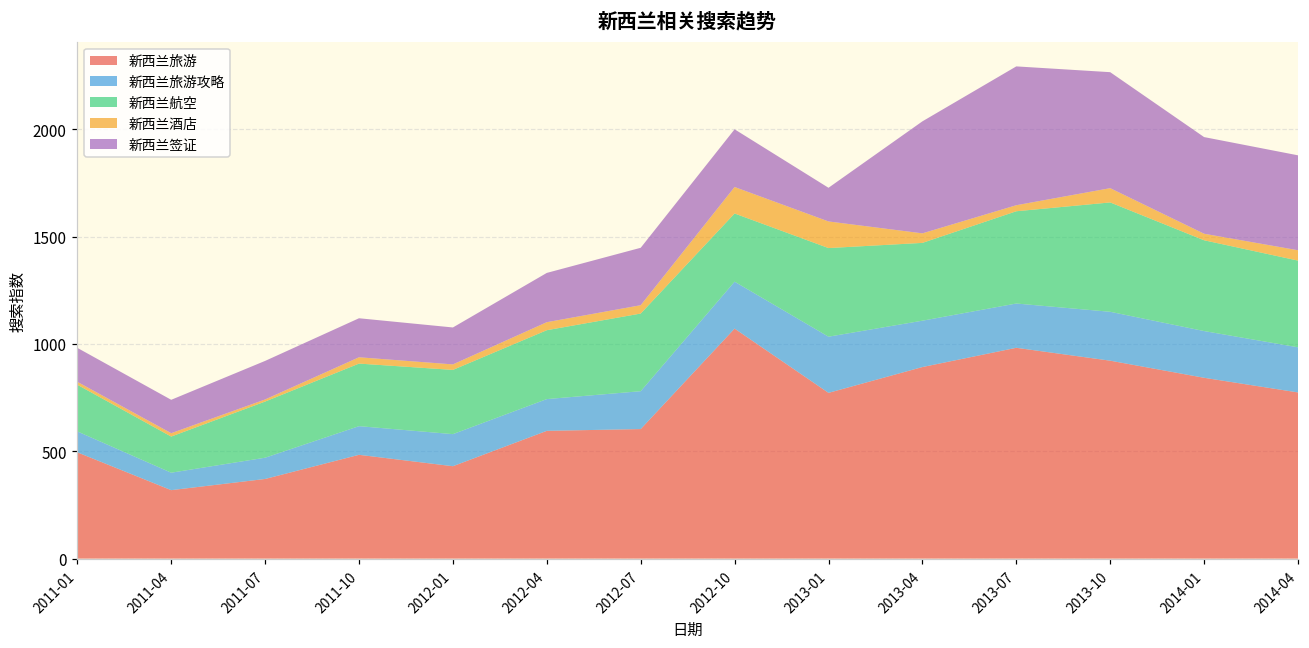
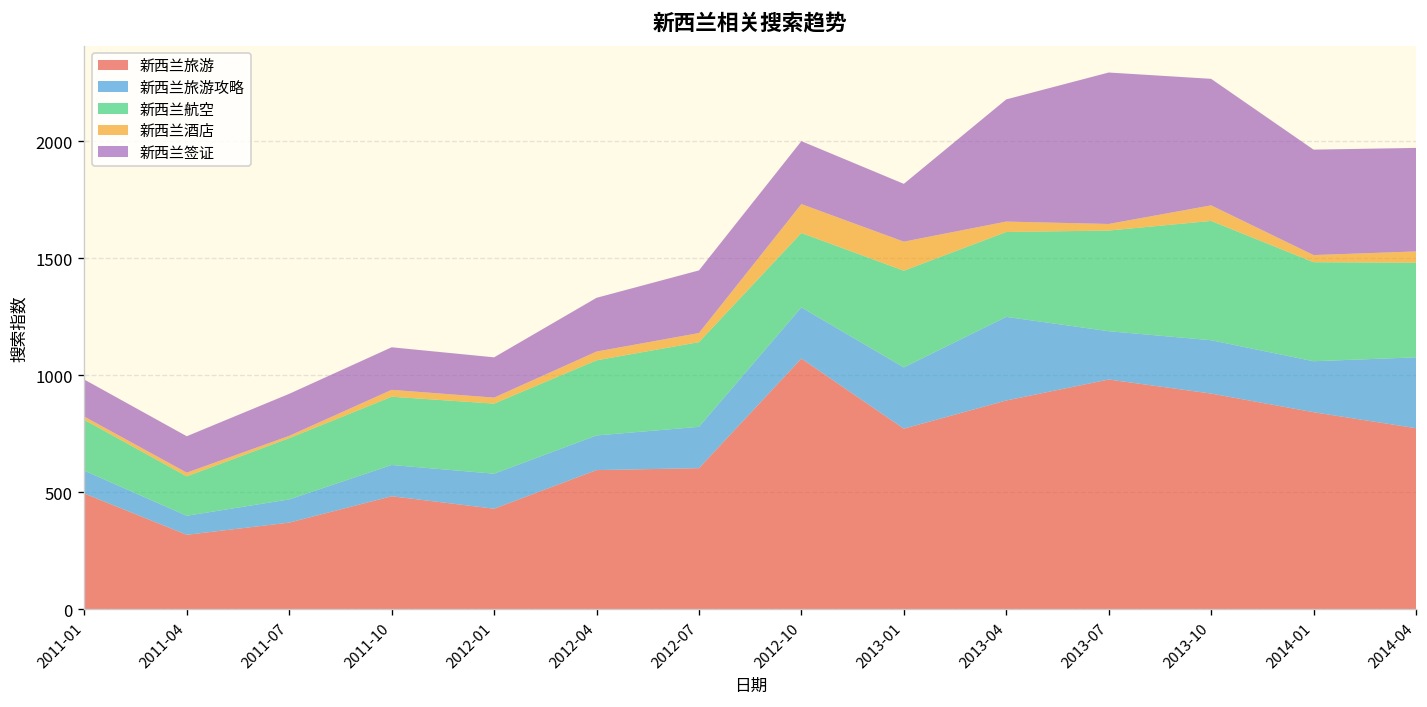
新西兰签证, 2013-01: 160 -> 250
新西兰旅游攻略, 2013-04: 220 -> 360
新西兰旅游攻略, 2014-04: 210 -> 300
